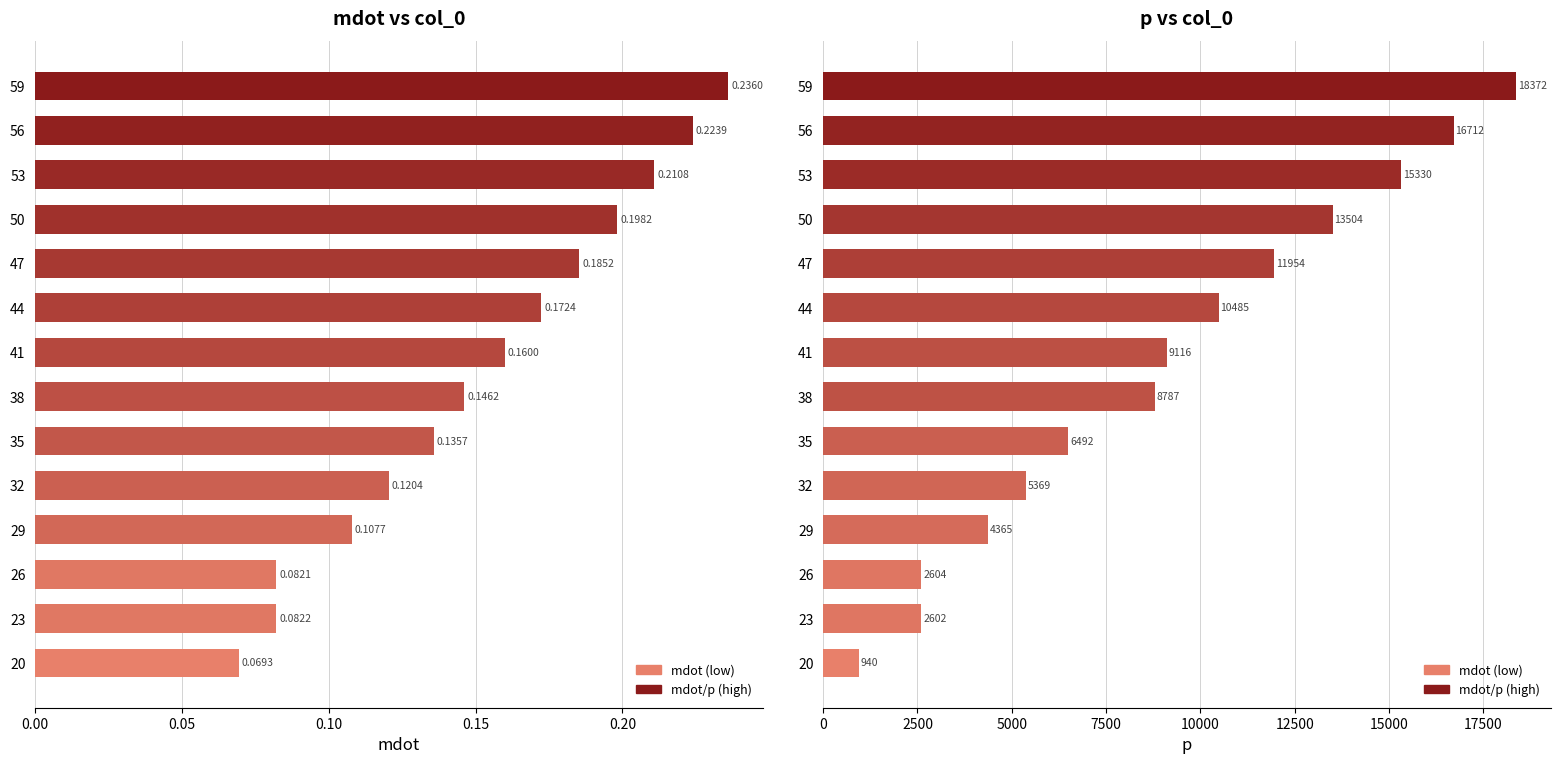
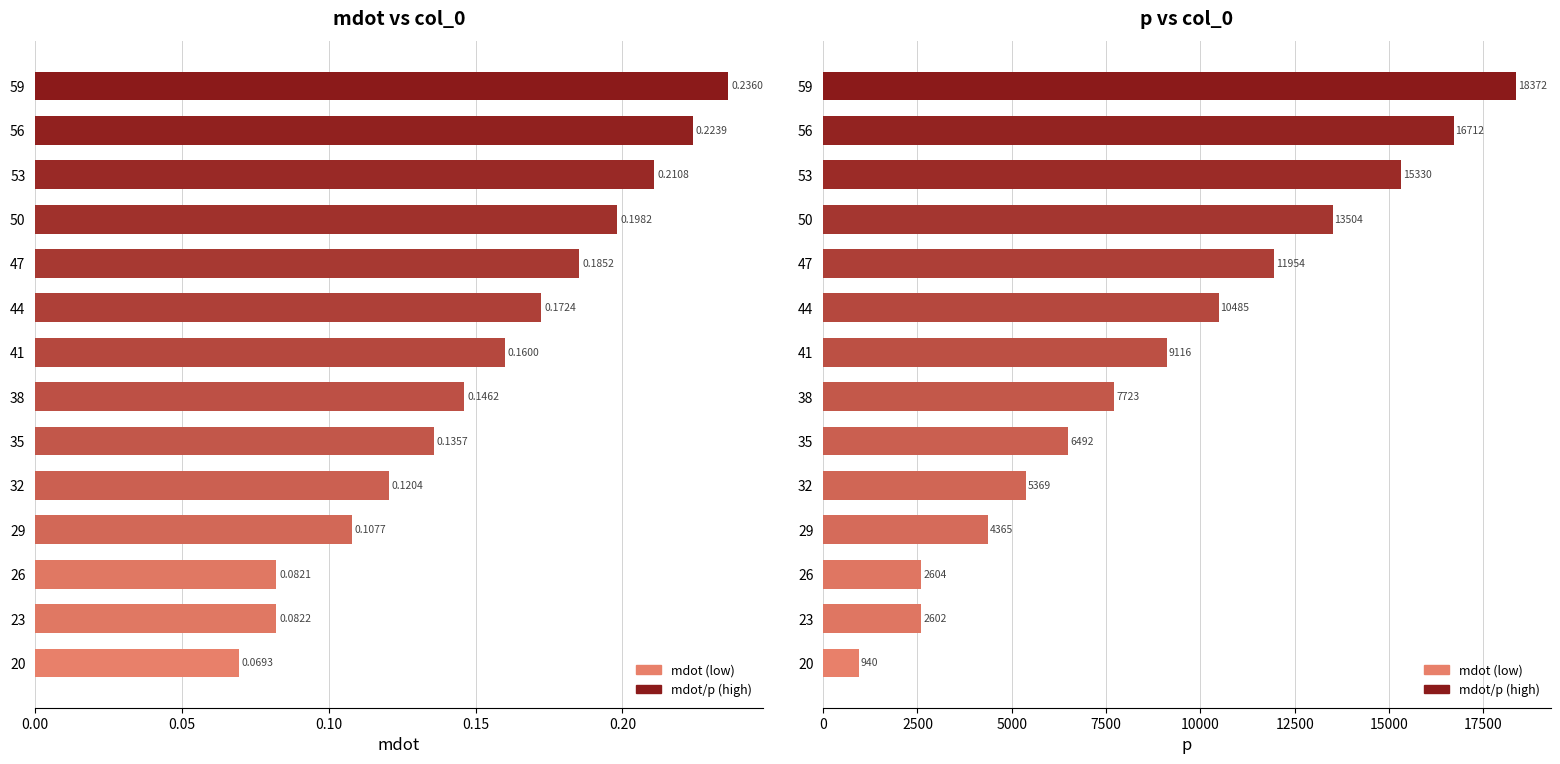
p vs col_0, 38: 8787 -> 7723
